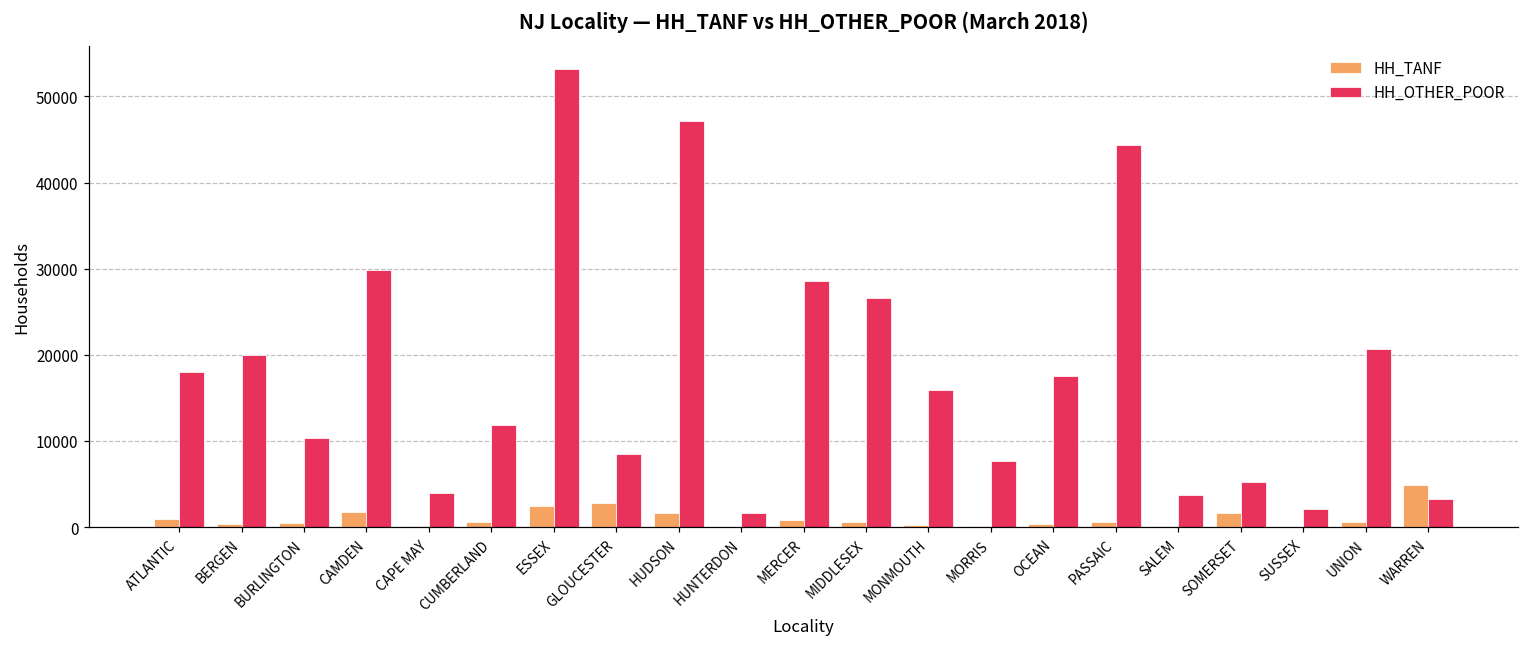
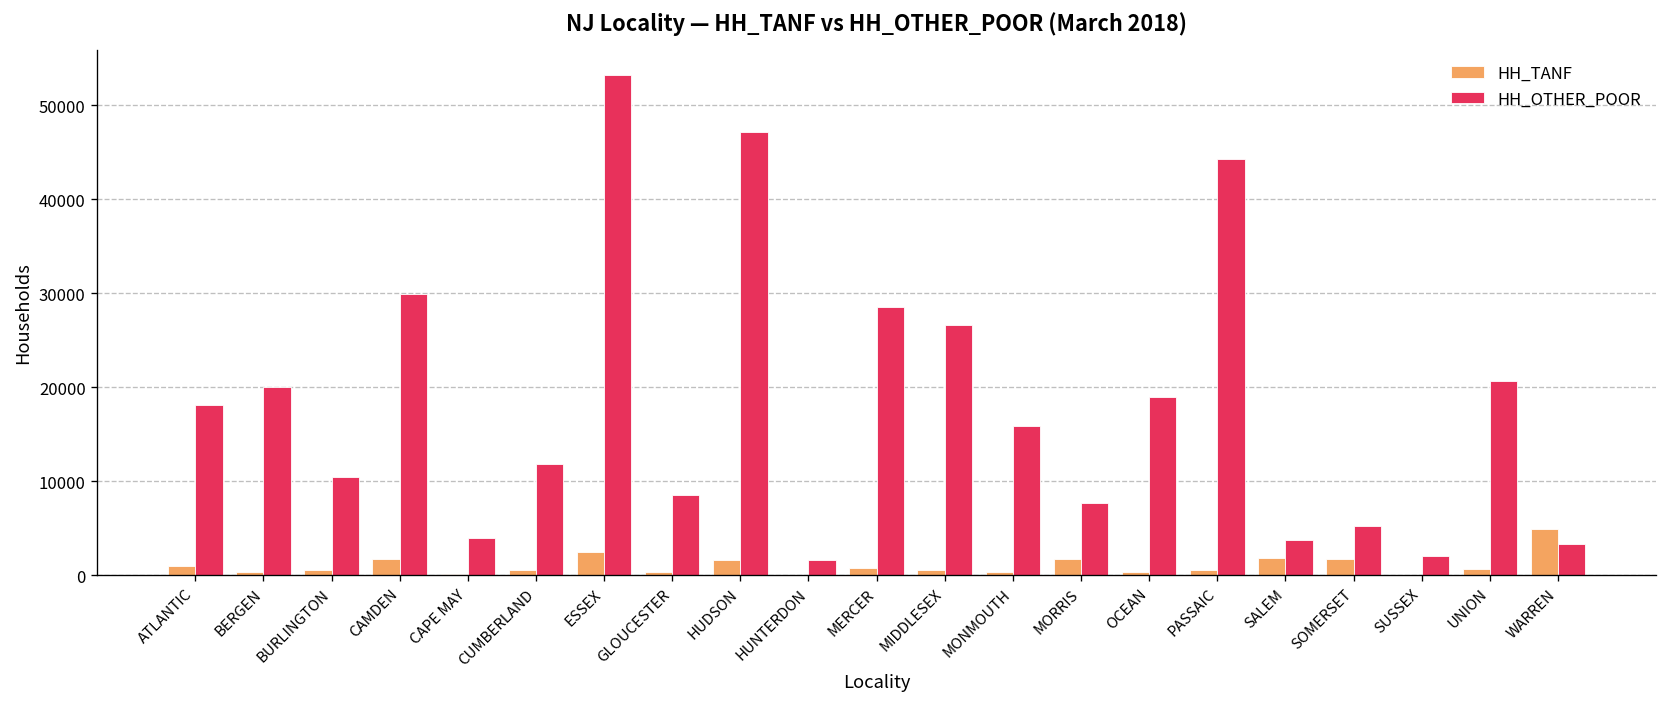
HH_TANF, GLOUCESTER: 3000 -> 0
HH_TANF, MORRIS: 0 -> 2000
HH_OTHER_POOR, OCEAN: 18000 -> 19000
HH_TANF, SALEM: 0 -> 2000
